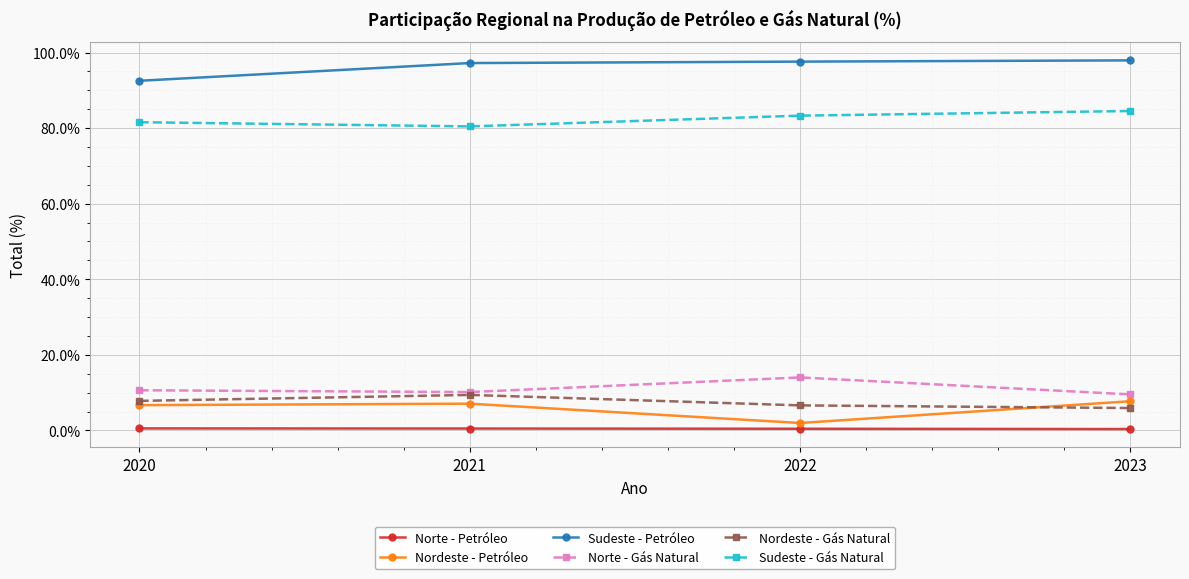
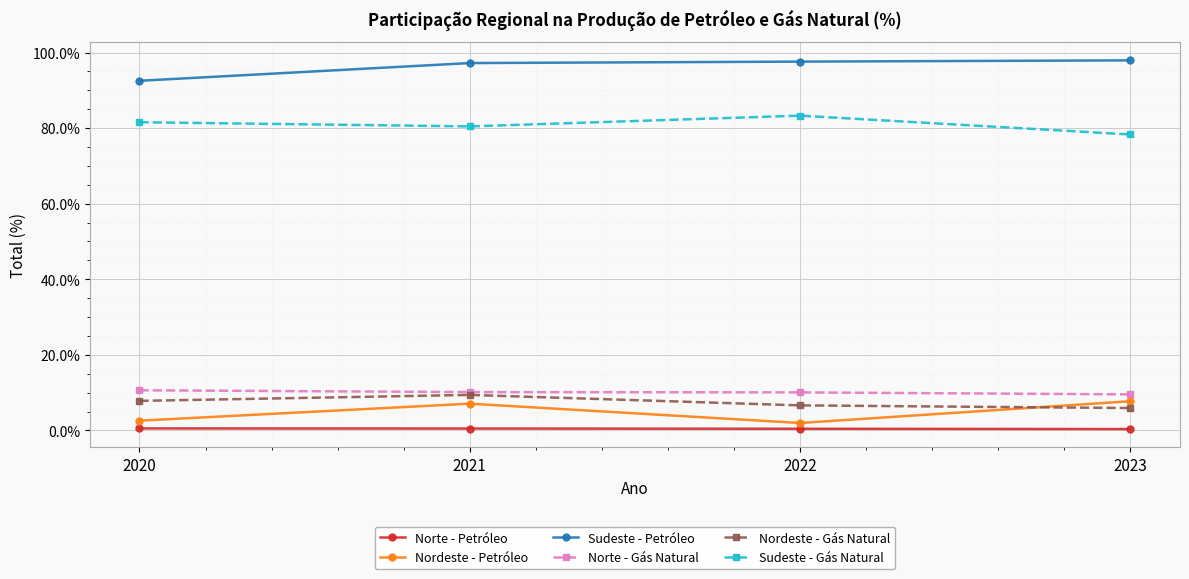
Nordeste - Petróleo, 2020: 7% -> 3%
Norte - Gás Natural, 2022: 14% -> 10%
Sudeste - Gás Natural, 2023: 85% -> 78%
